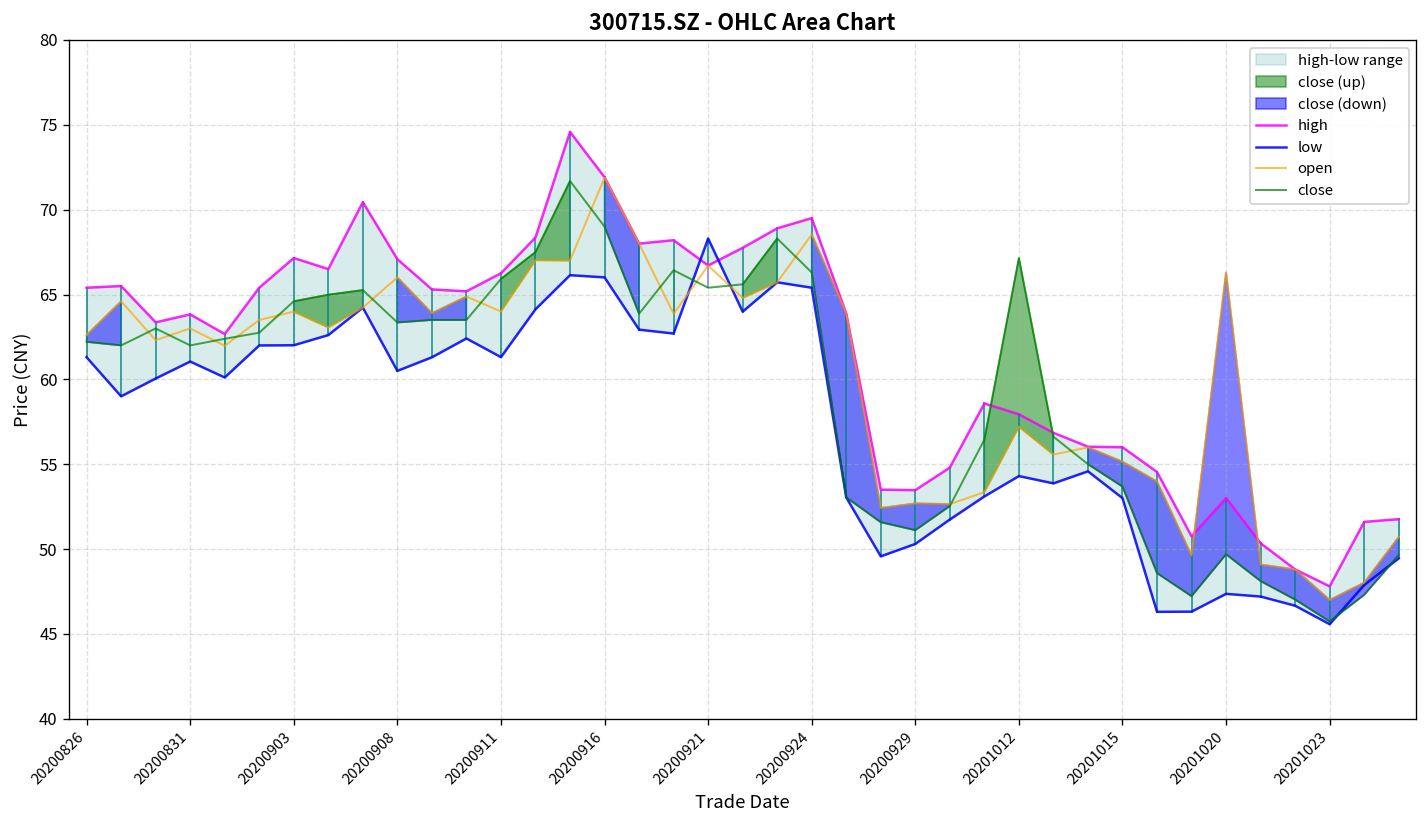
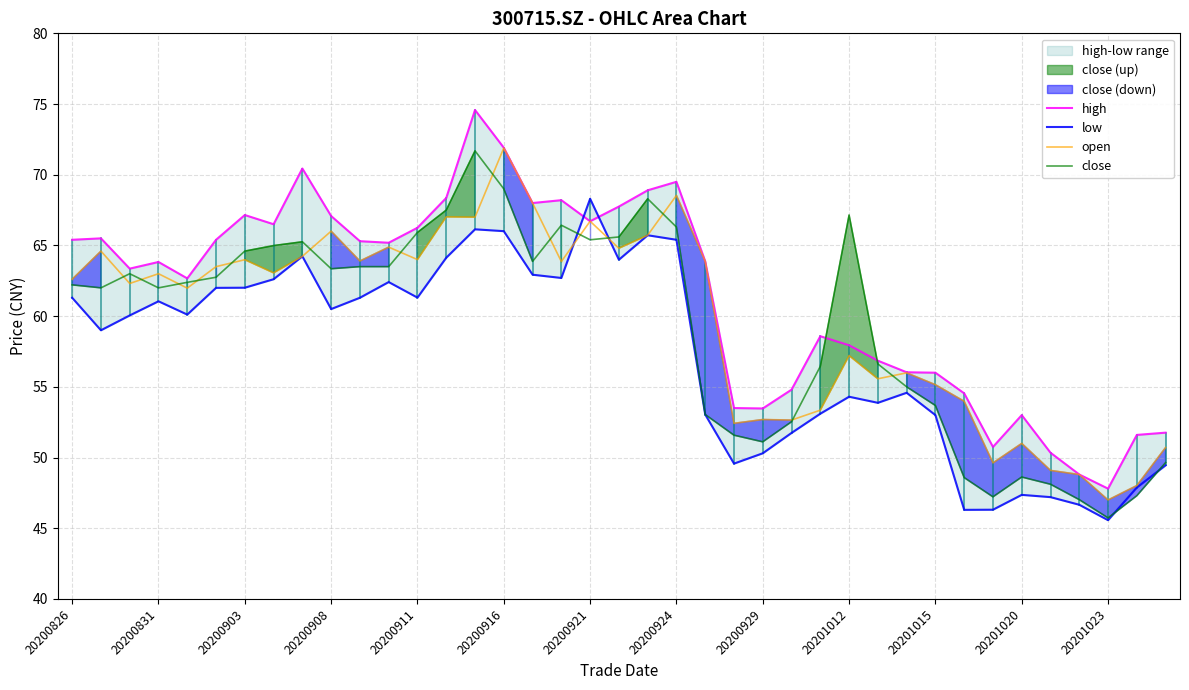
open, 20201020: 66.3 -> 51.0
close, 20201020: 49.7 -> 48.6
